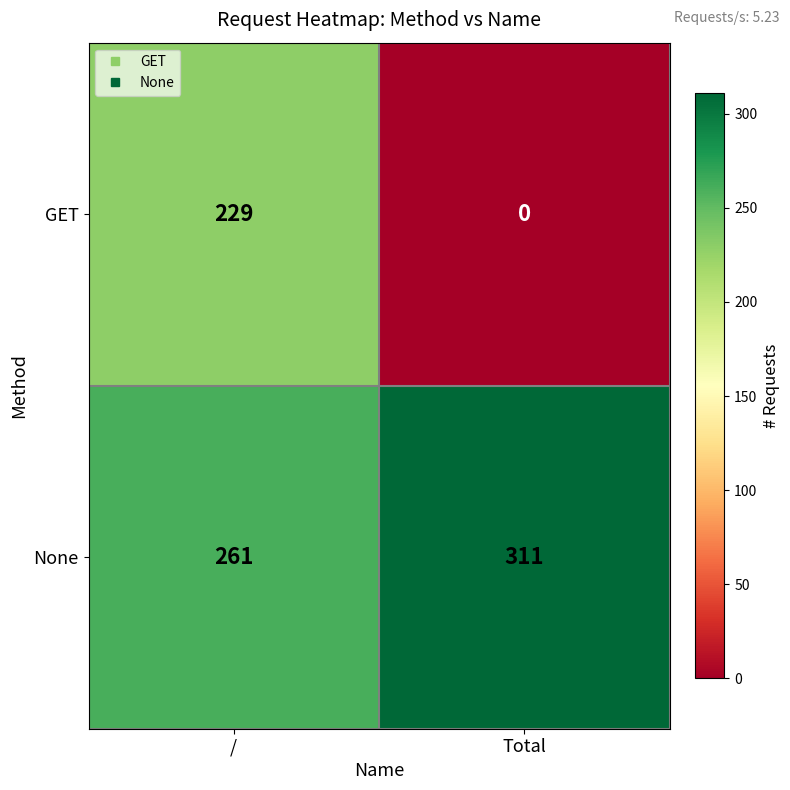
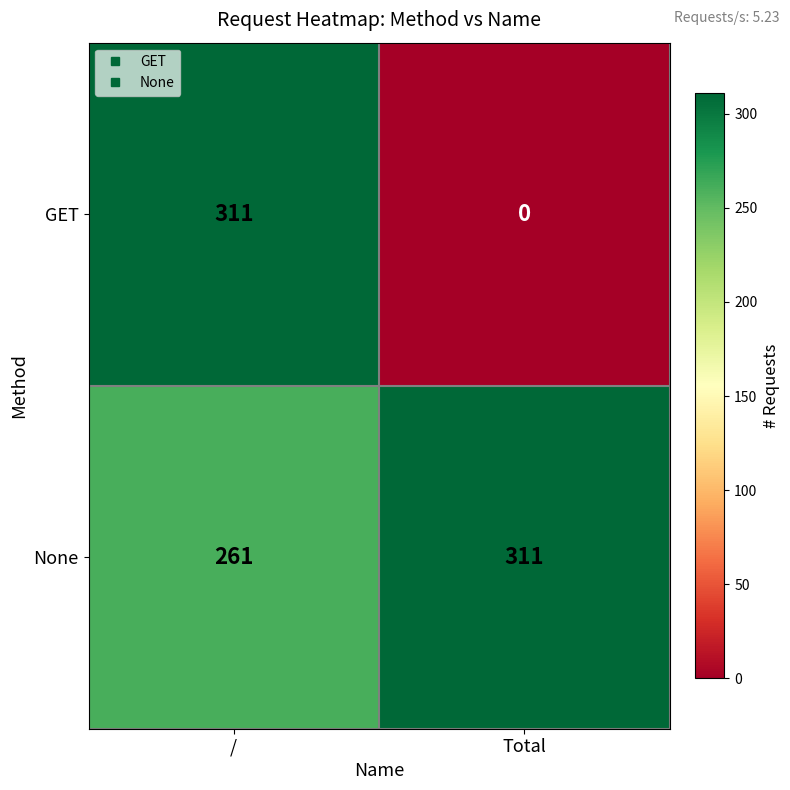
GET, /: 229 -> 311
